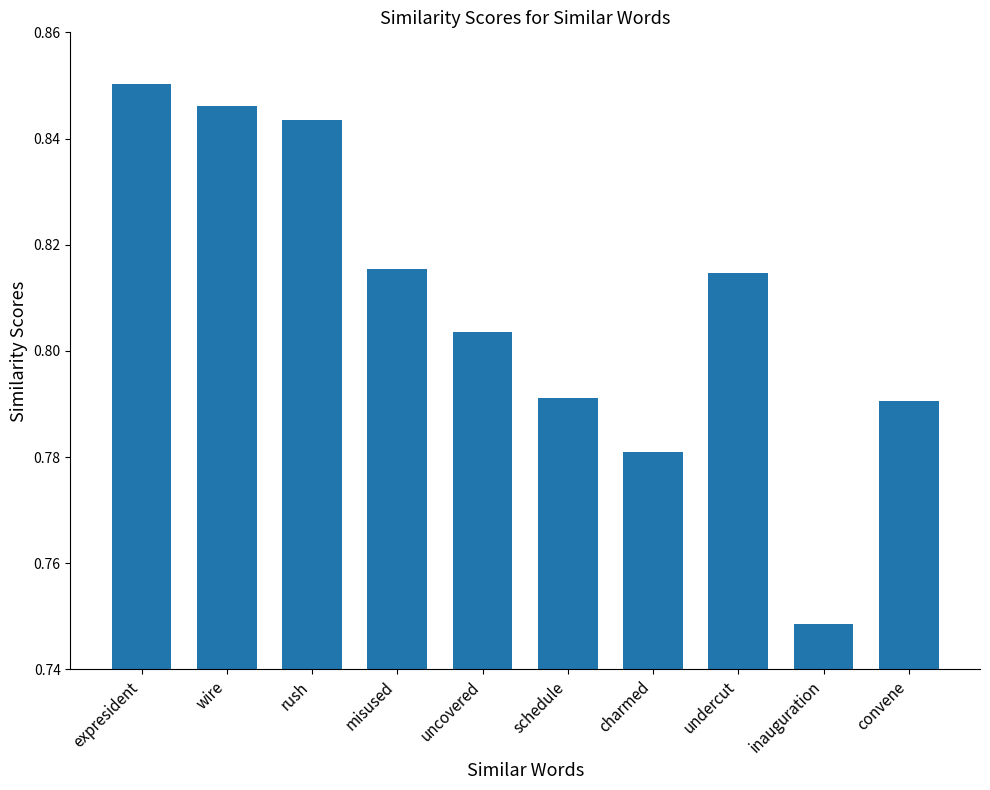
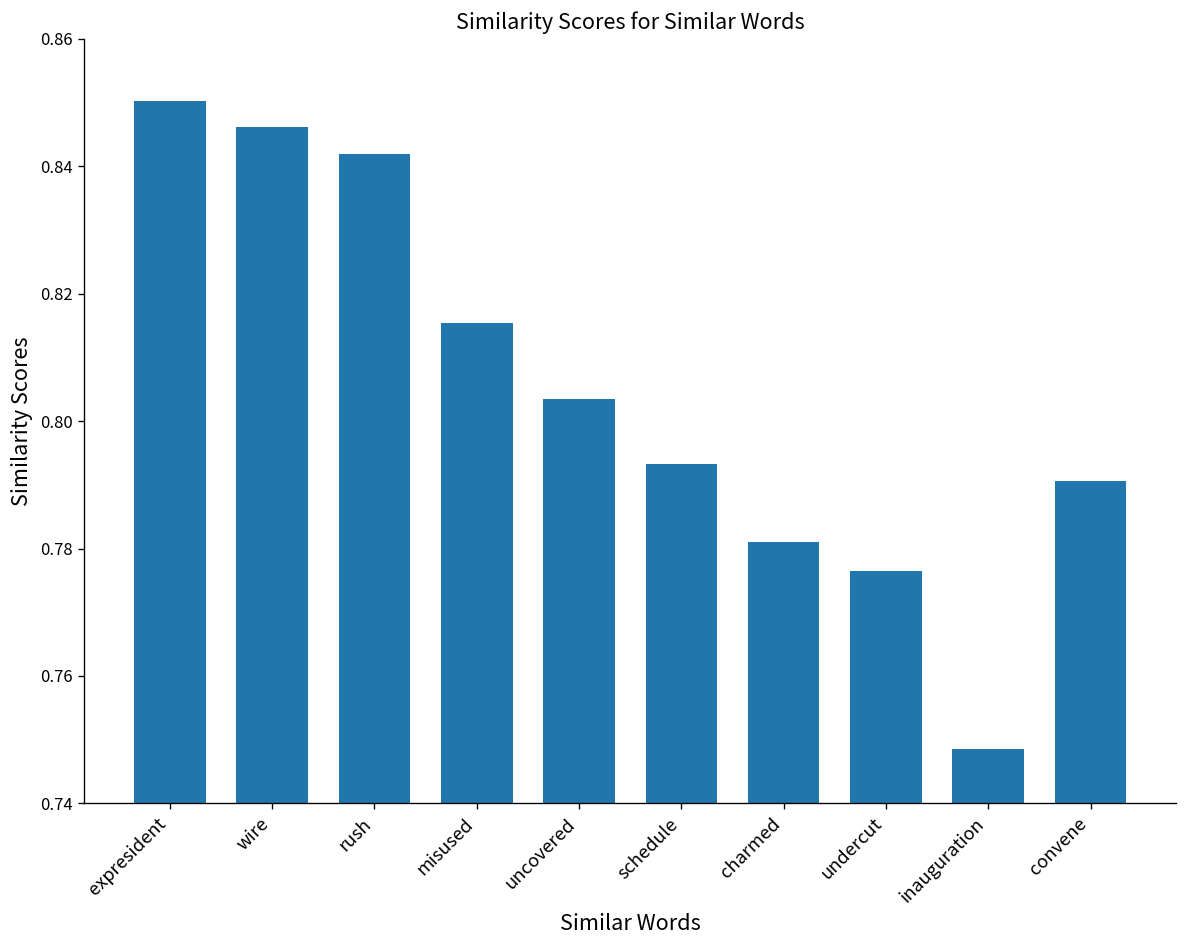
rush: 0.844 -> 0.842
schedule: 0.791 -> 0.793
undercut: 0.815 -> 0.777
